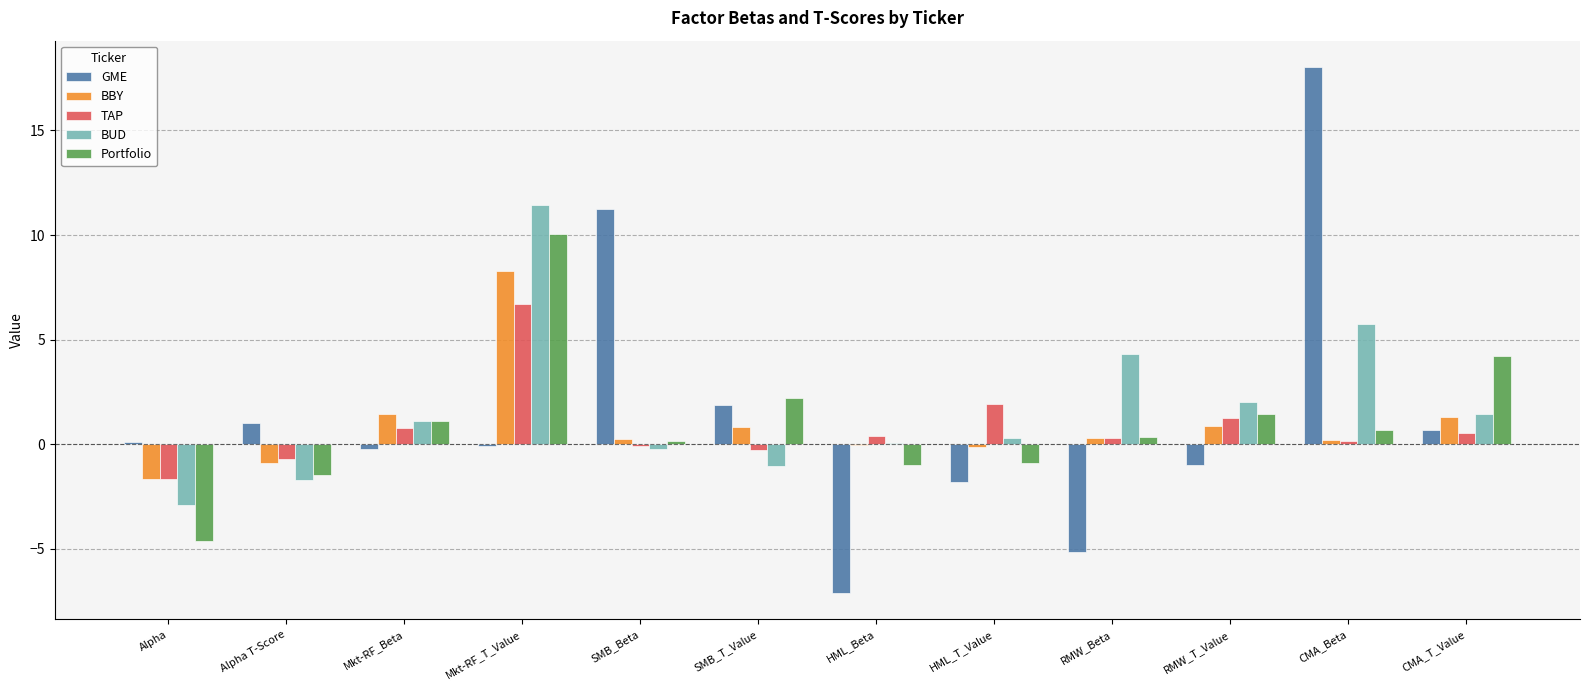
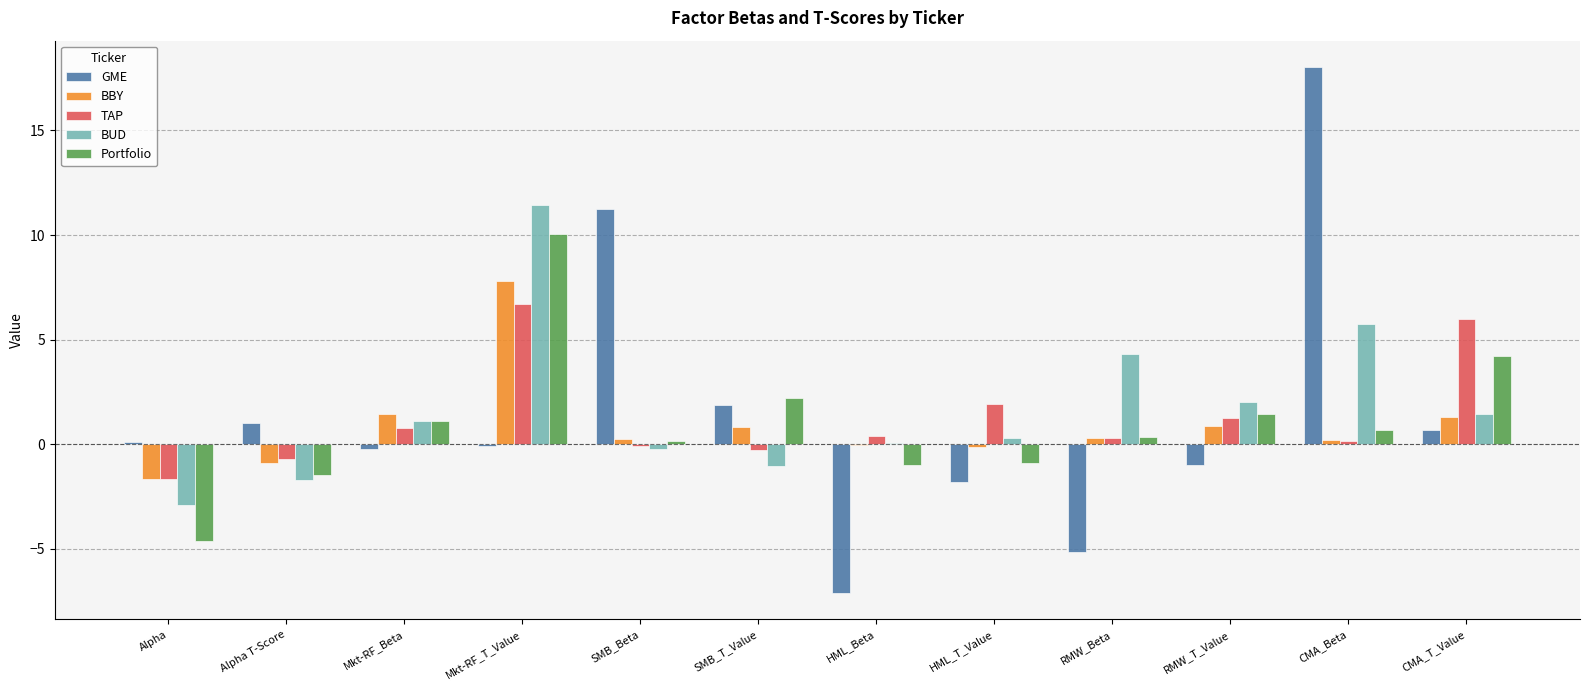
BBY, Mkt-RF_T_Value: 8.3 -> 7.8
TAP, CMA_T_Value: 0.5 -> 6.0
